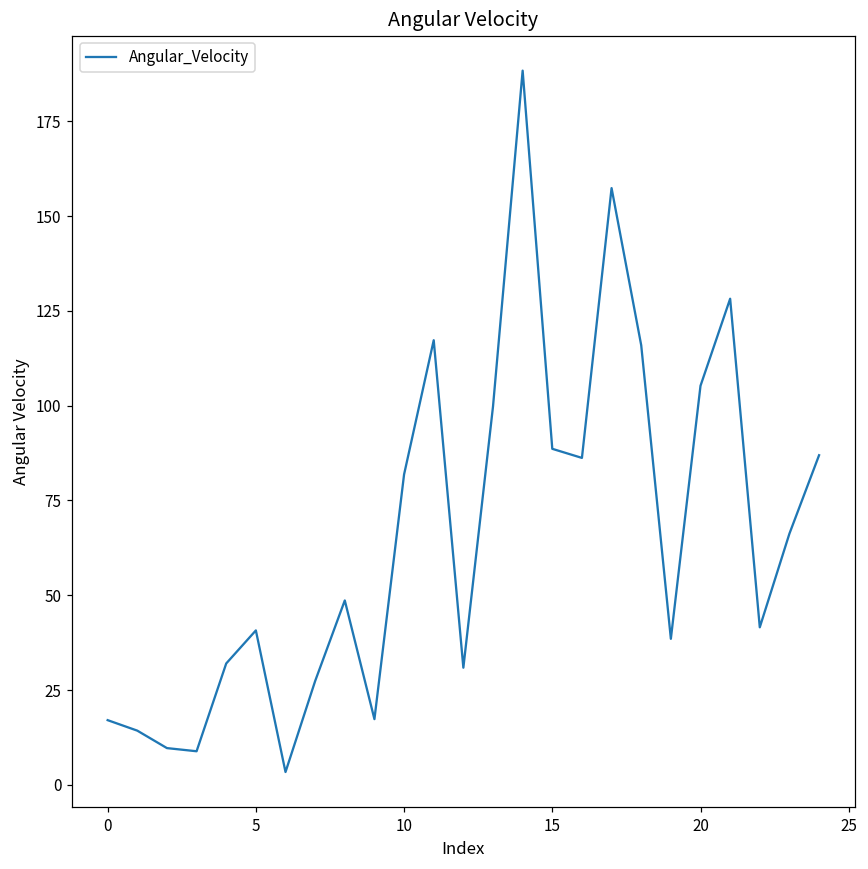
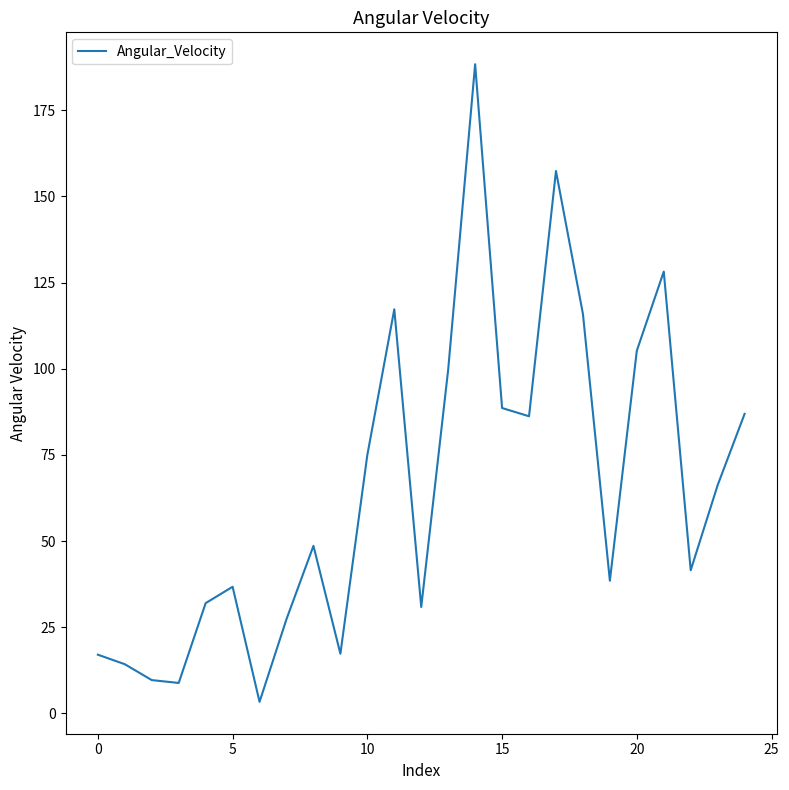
5: 41 -> 37
10: 82 -> 75
